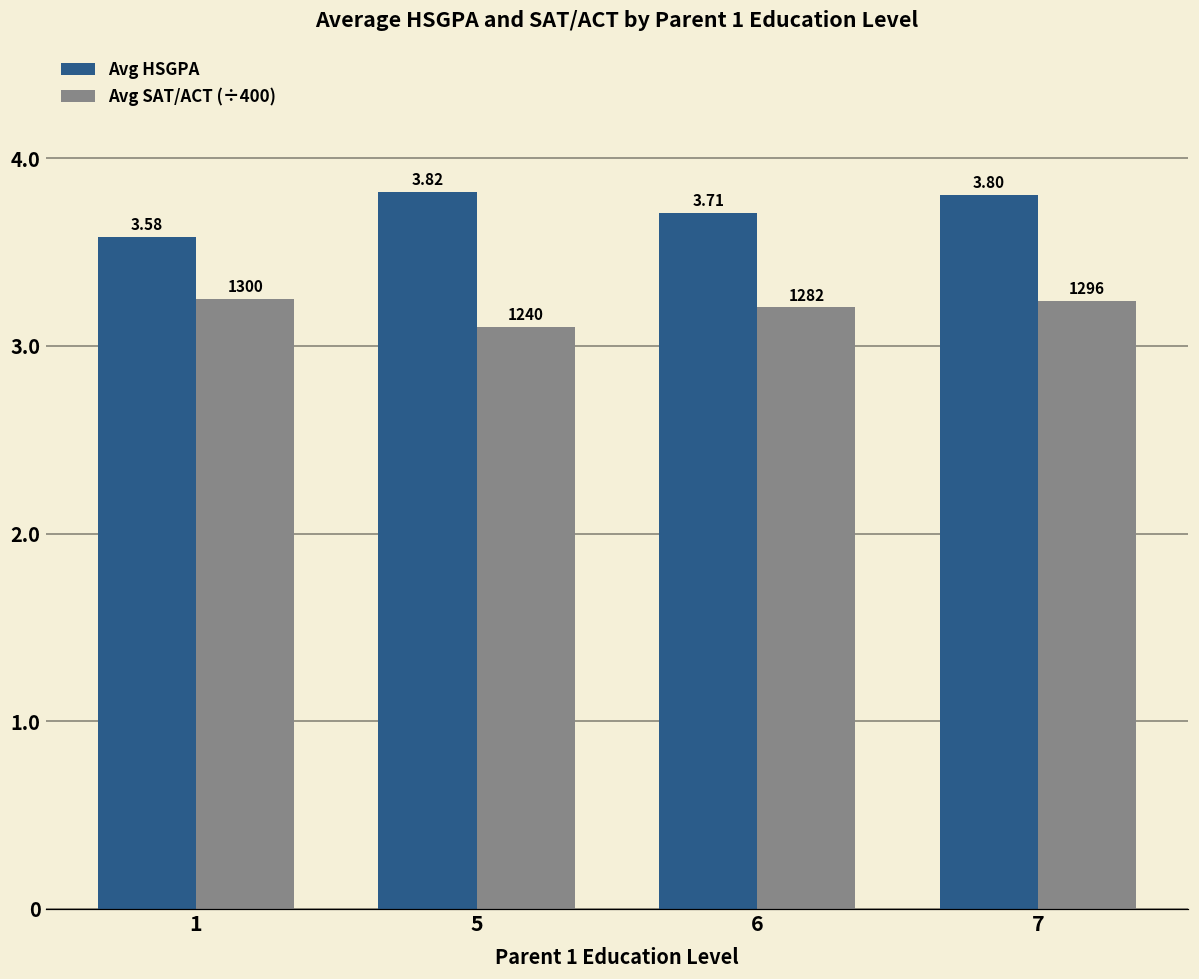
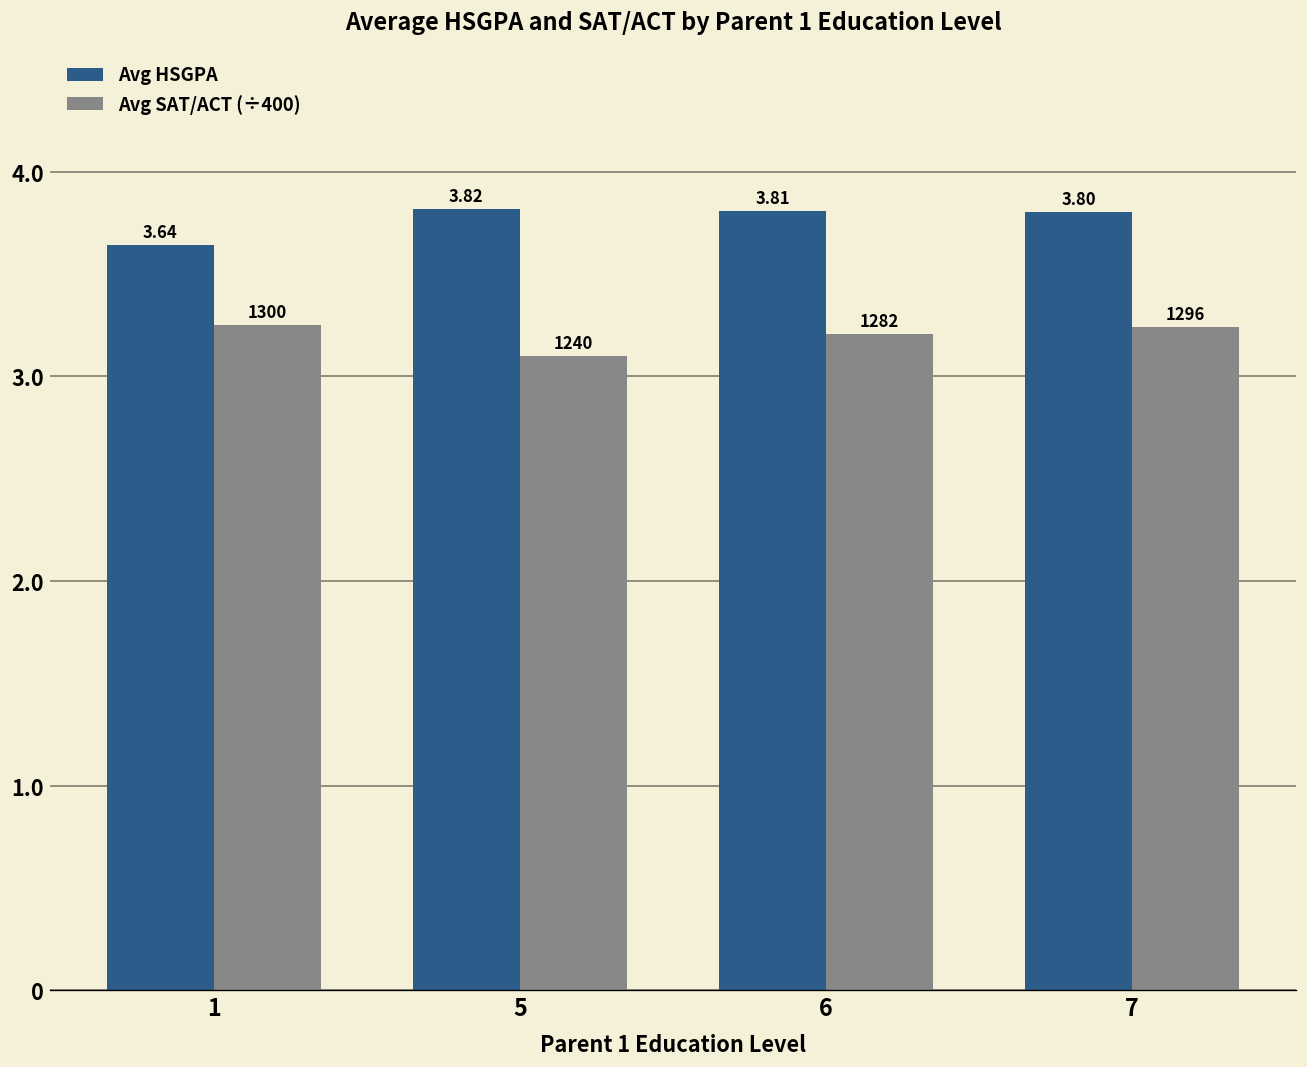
Avg HSGPA, 1: 3.58 -> 3.64
Avg HSGPA, 6: 3.71 -> 3.81
